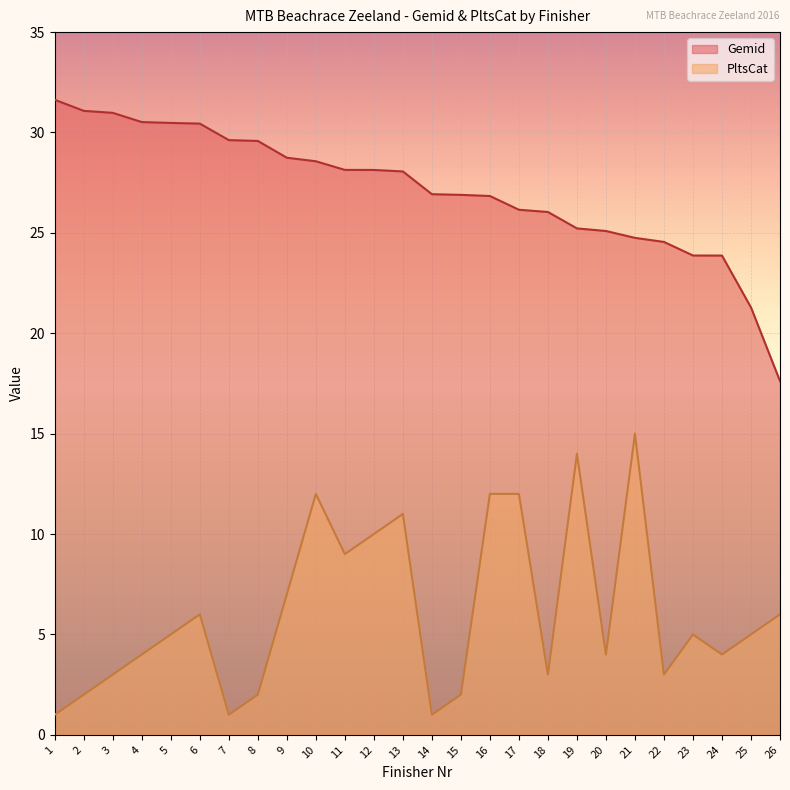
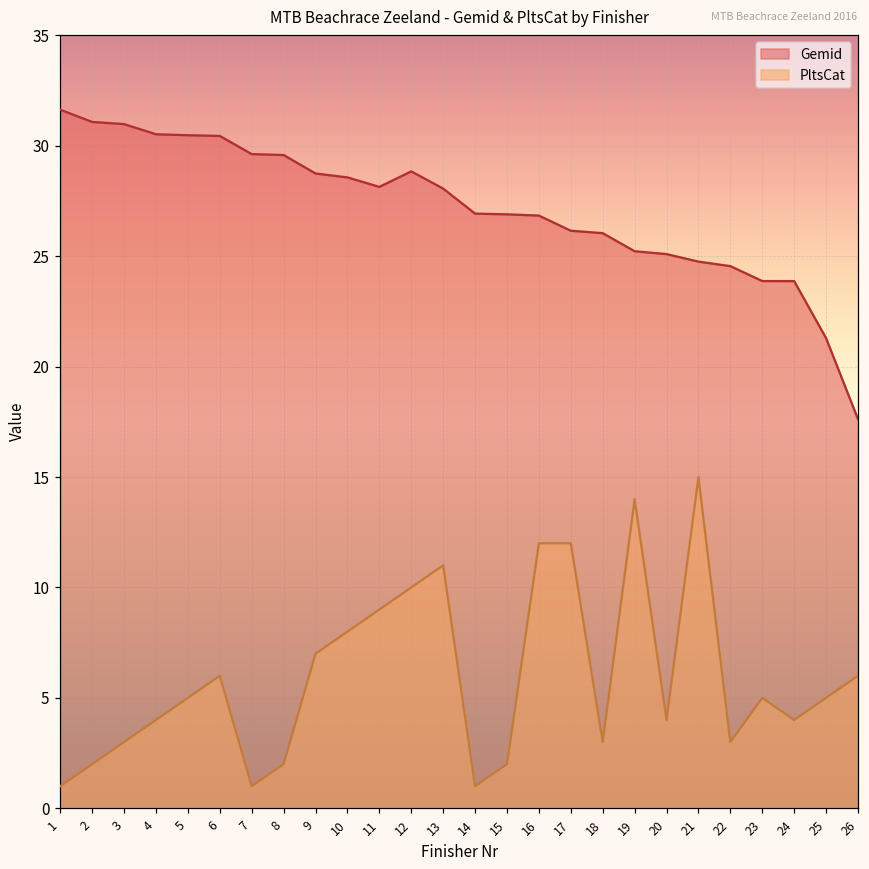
PltsCat, 10: 12 -> 8
Gemid, 12: 28.1 -> 28.8
